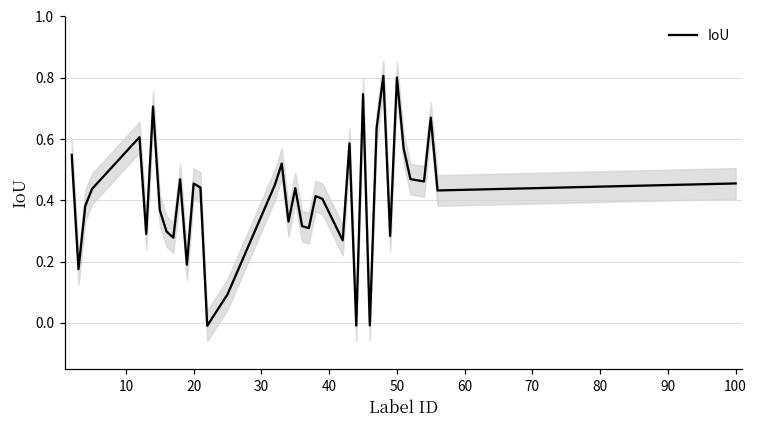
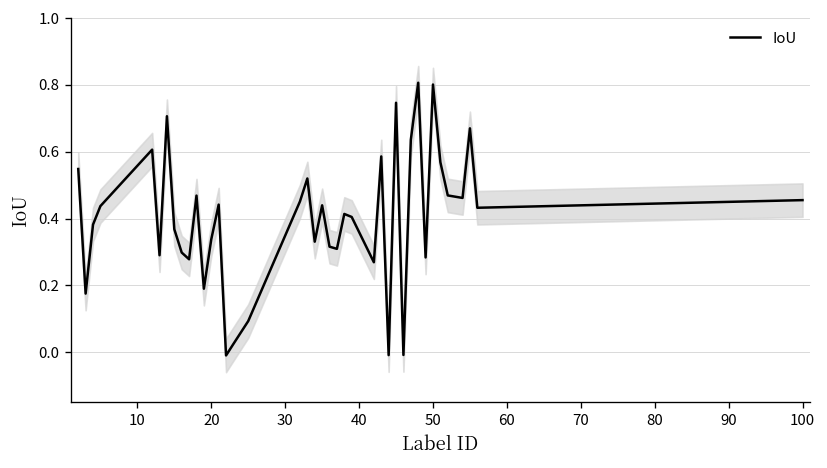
IoU, 20: 0.45 -> 0.34
